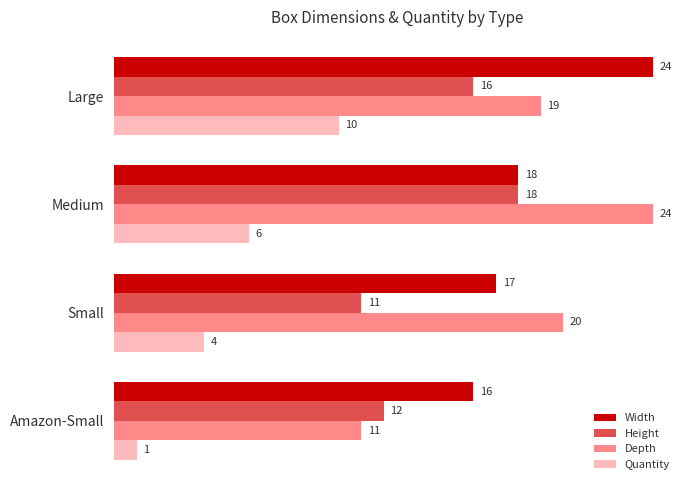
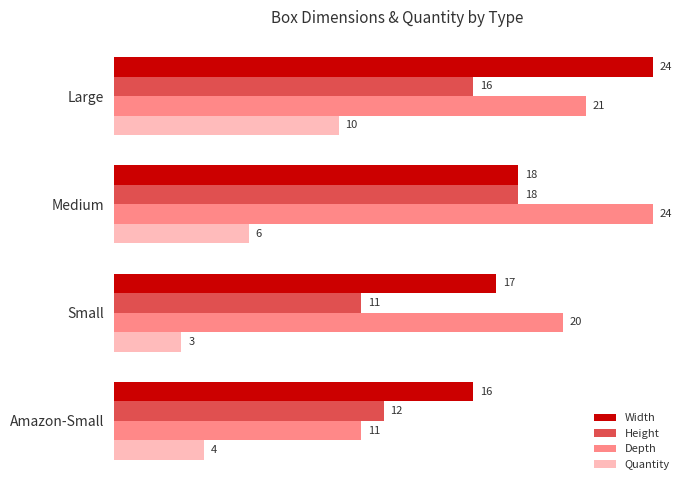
Depth, Large: 19 -> 21
Quantity, Small: 4 -> 3
Quantity, Amazon-Small: 1 -> 4
